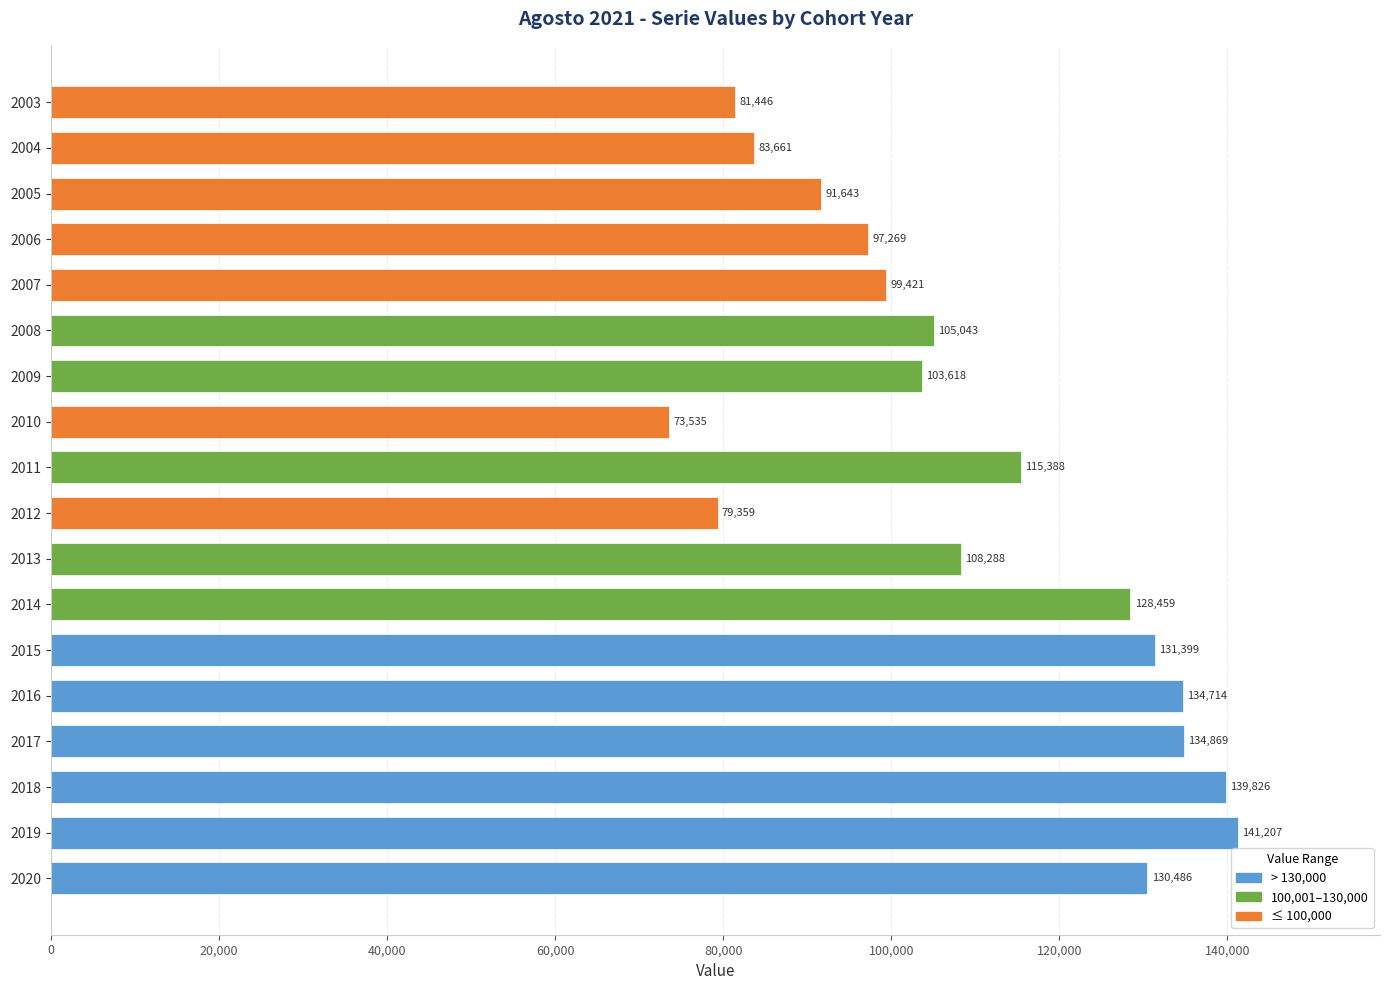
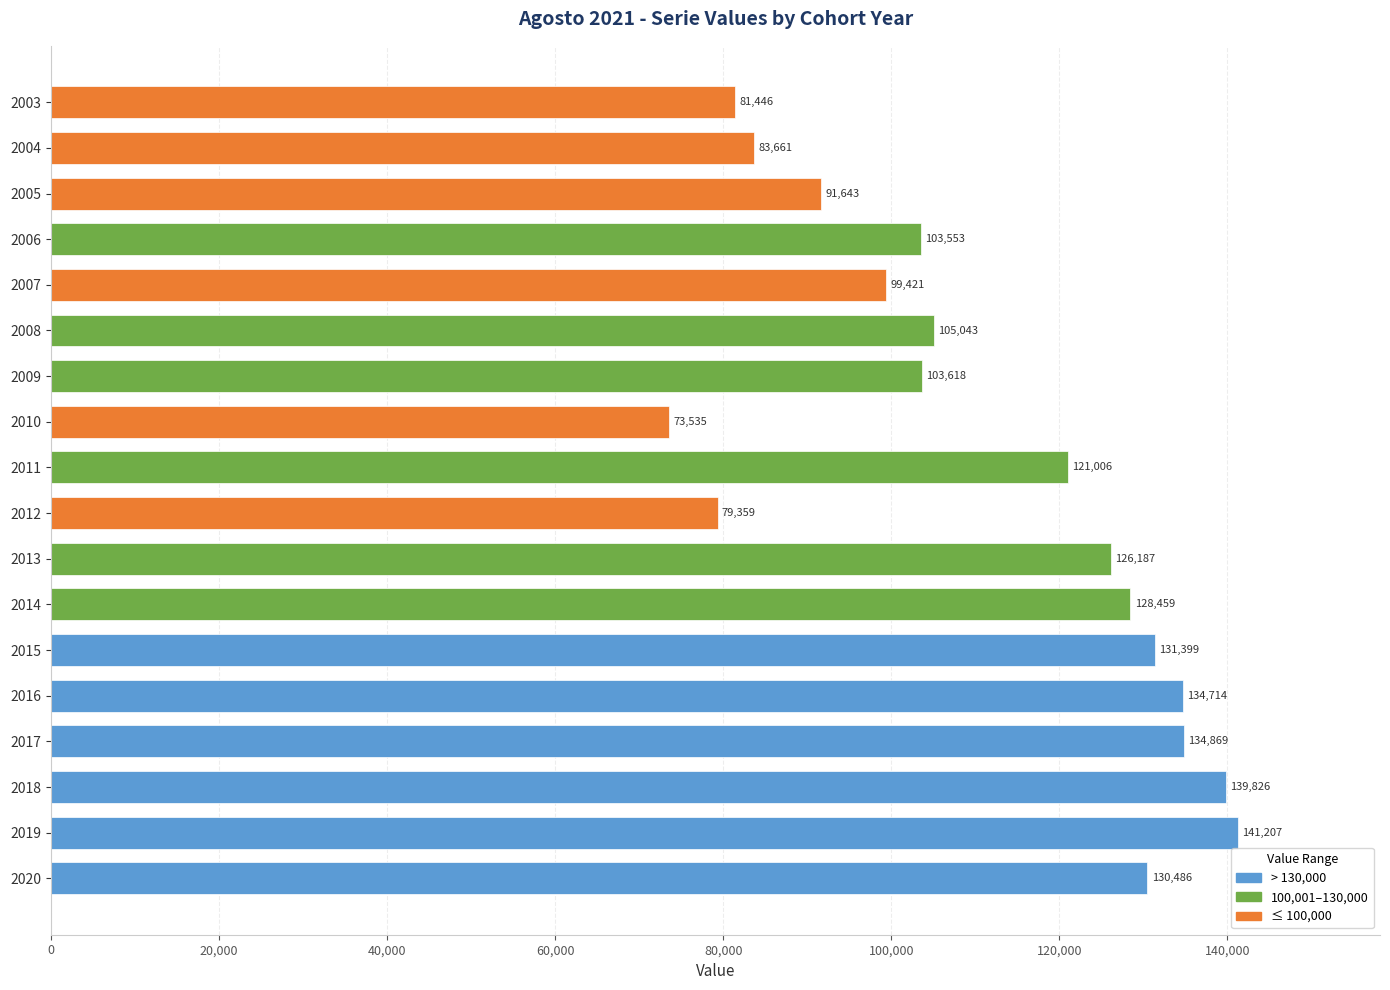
2006: 97,269 -> 103,553
2011: 115,388 -> 121,006
2013: 108,288 -> 126,187
